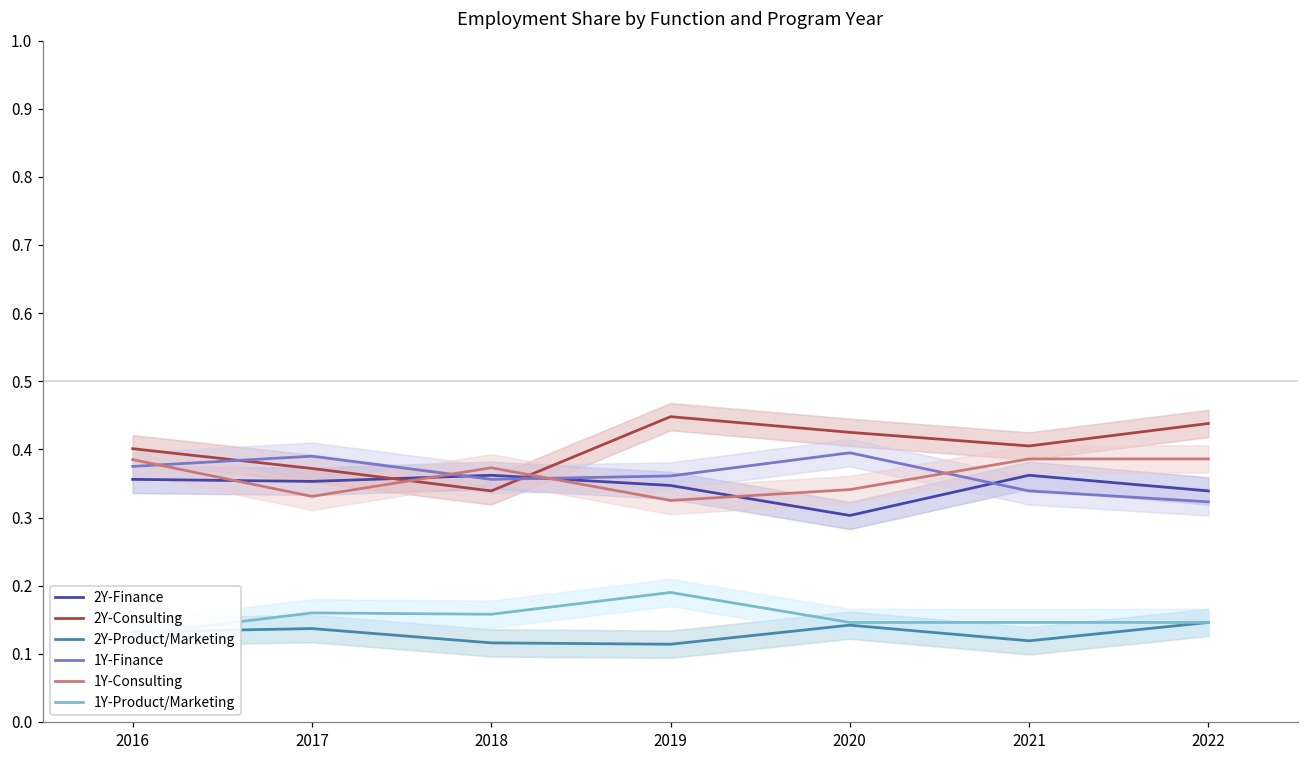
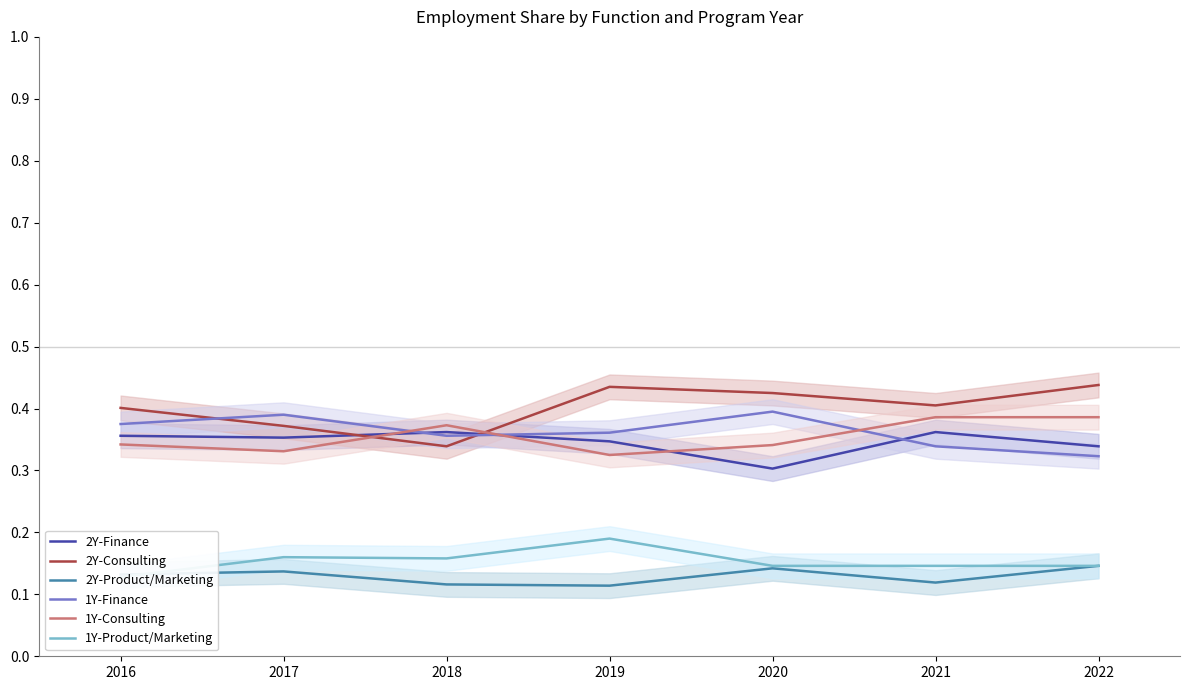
1Y-Consulting, 2016: 0.39 -> 0.34
2Y-Consulting, 2019: 0.45 -> 0.44
